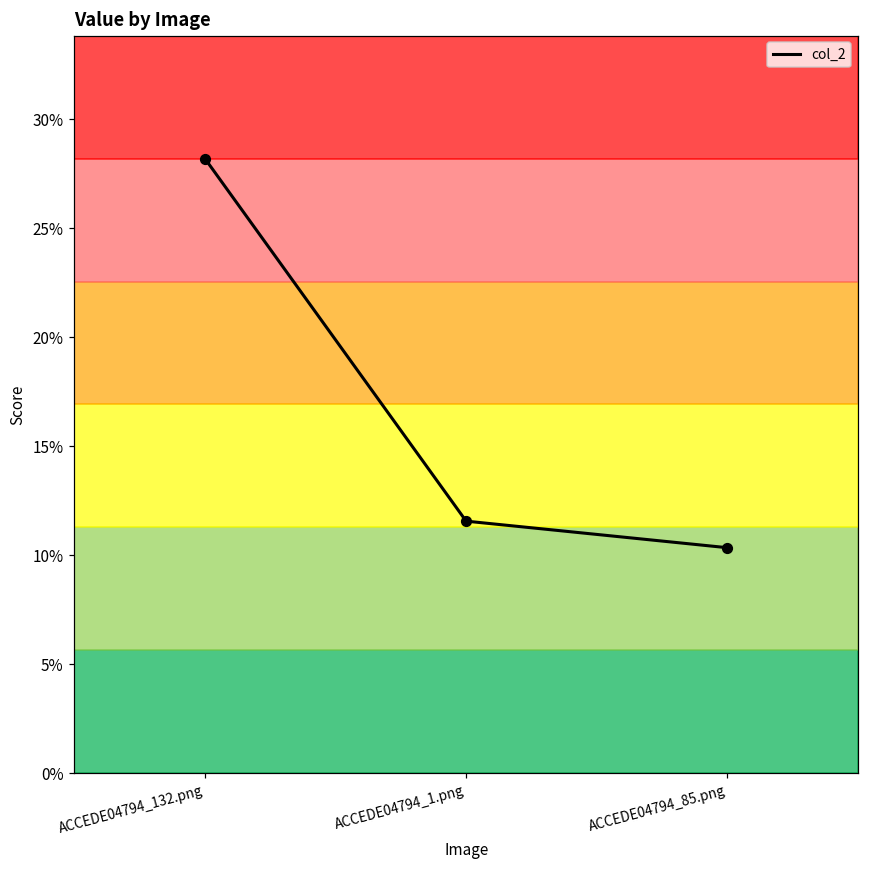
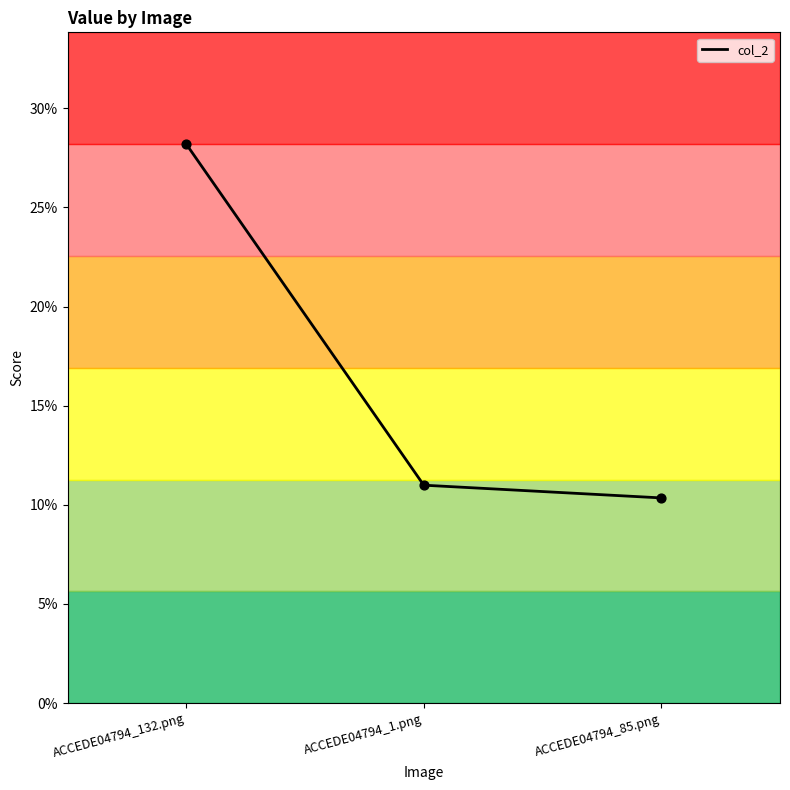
ACCEDE04794_1.png: 11.6% -> 11.0%
